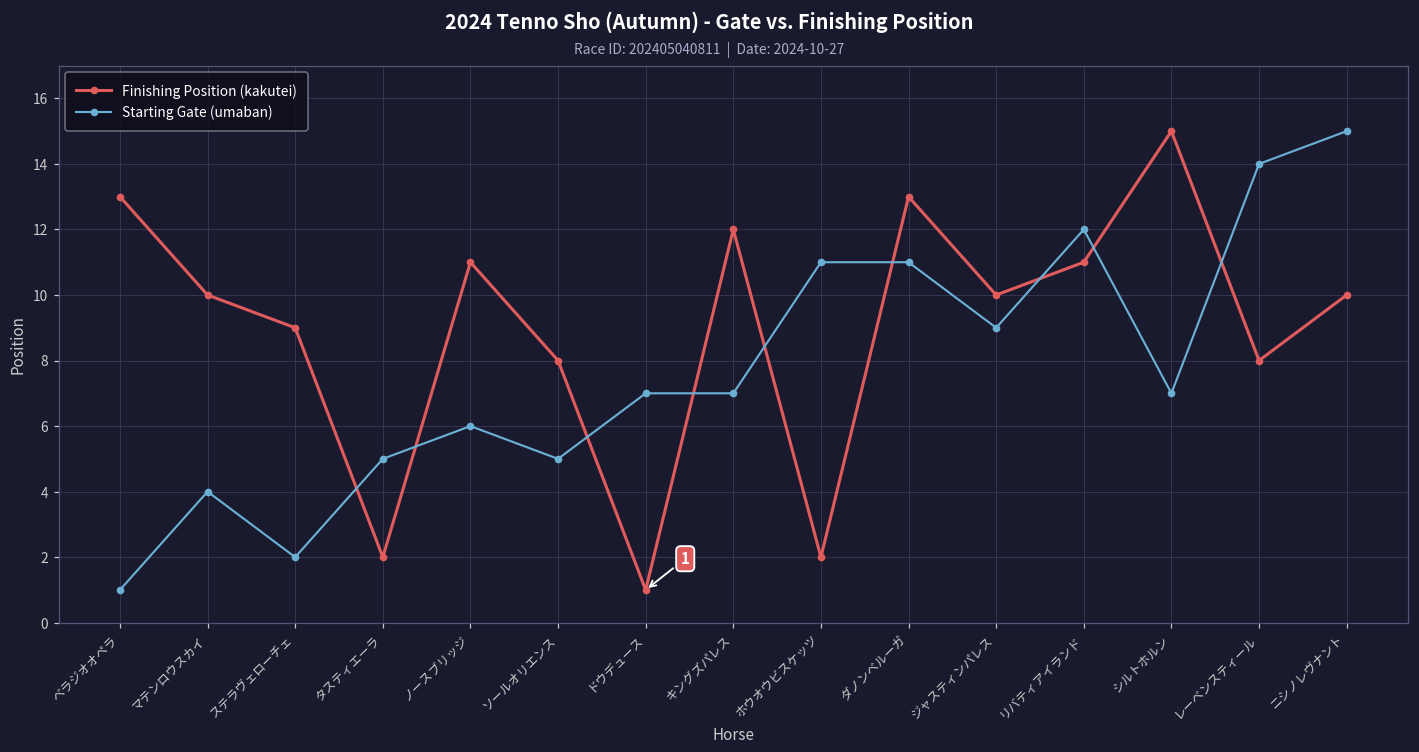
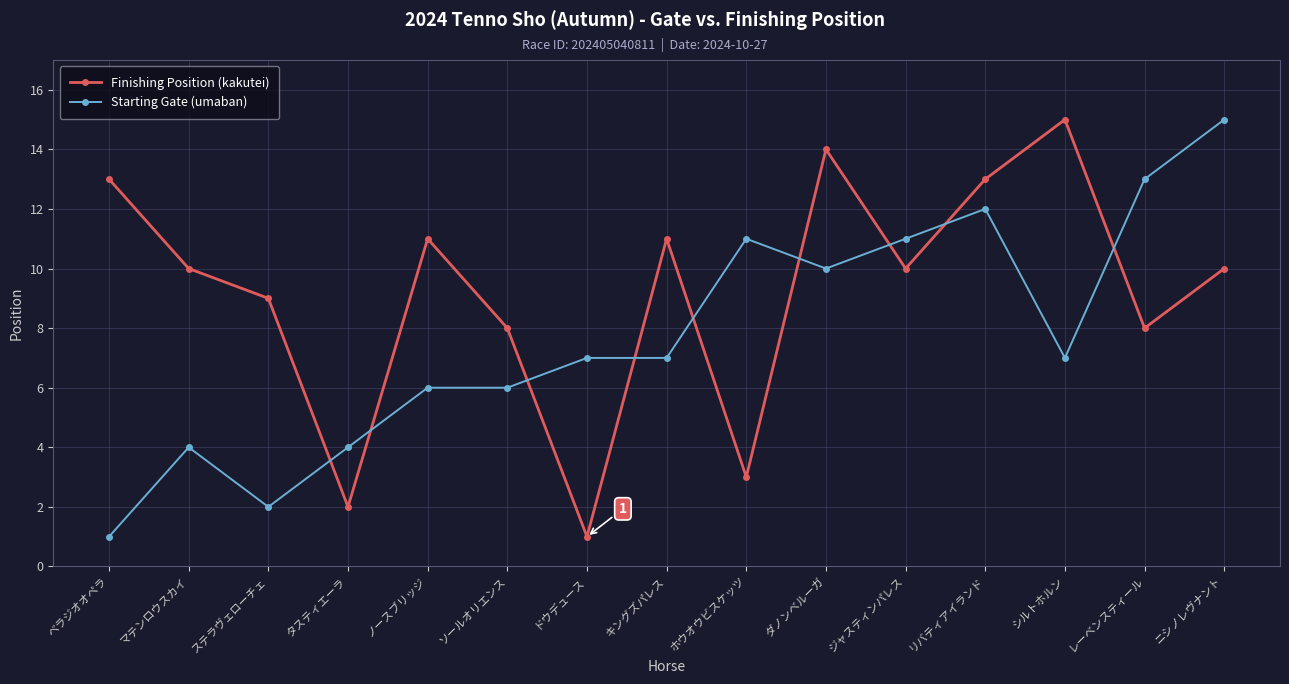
Starting Gate (umaban), タスティエーラ: 5 -> 4
Starting Gate (umaban), ソールオリエンス: 5 -> 6
Finishing Position (kakutei), キングズパレス: 12 -> 11
Finishing Position (kakutei), ホウオウビスケッツ: 2 -> 3
Finishing Position (kakutei), ダノンベルーガ: 13 -> 14
Starting Gate (umaban), ダノンベルーガ: 11 -> 10
Starting Gate (umaban), ジャスティンパレス: 9 -> 11
Finishing Position (kakutei), リバティアイランド: 11 -> 13
Starting Gate (umaban), レーベンスティール: 14 -> 13
